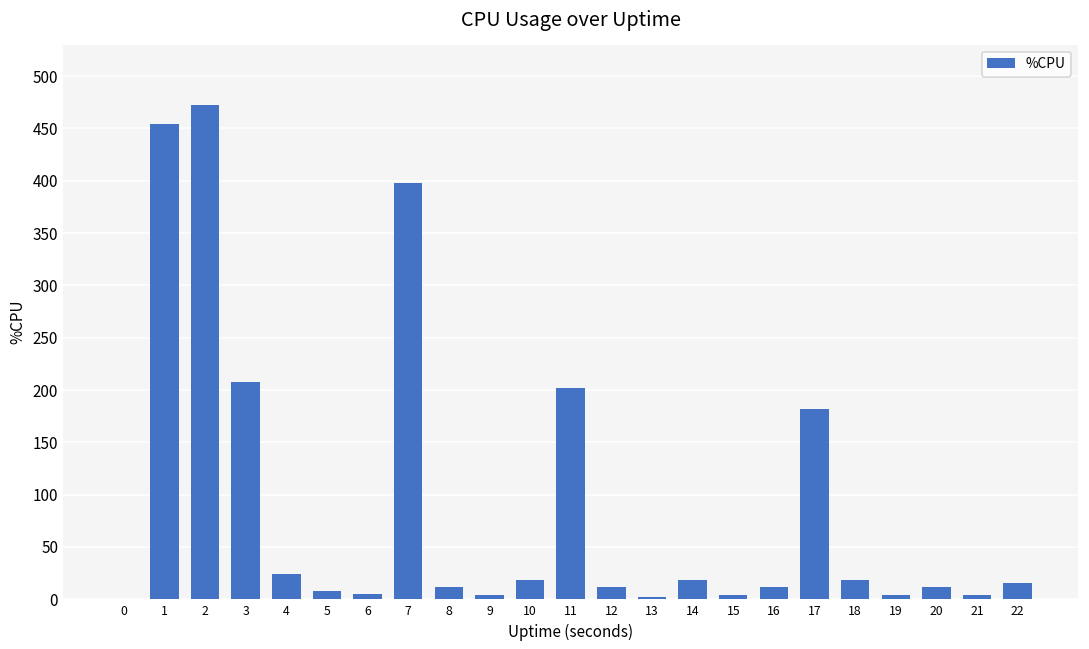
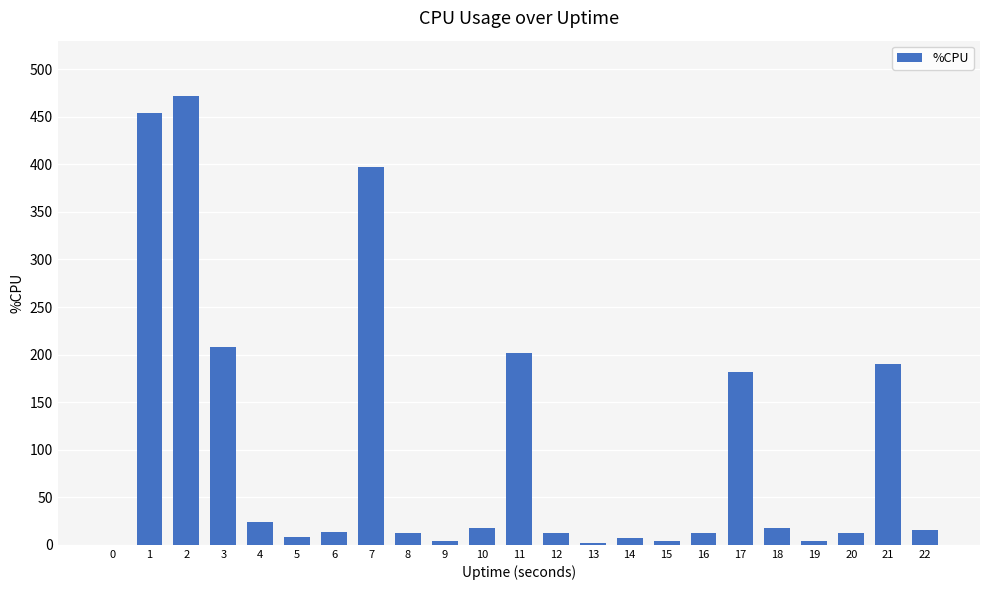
6: 0 -> 10
14: 20 -> 10
21: 0 -> 190
